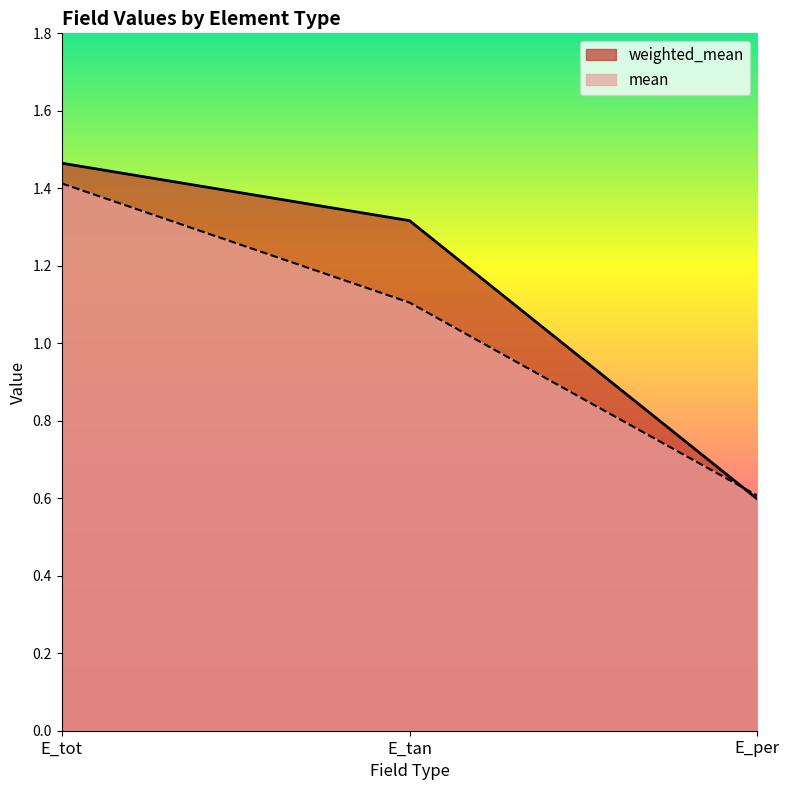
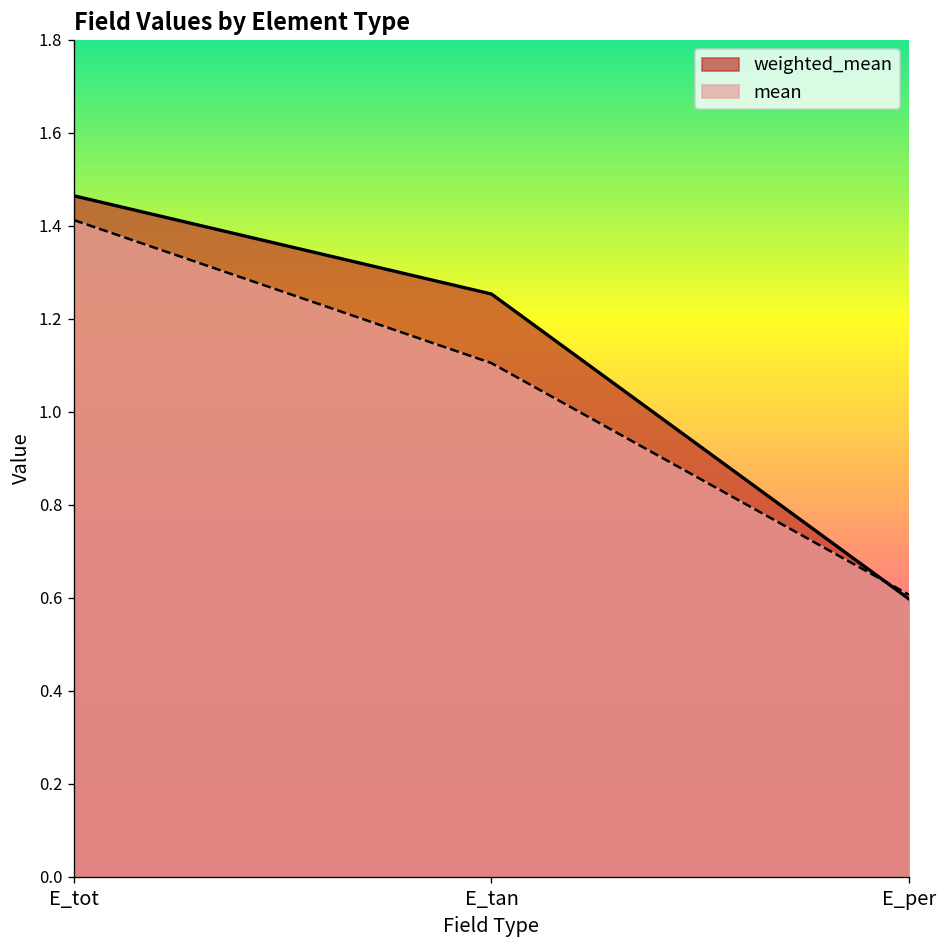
weighted_mean, E_tan: 1.32 -> 1.25
